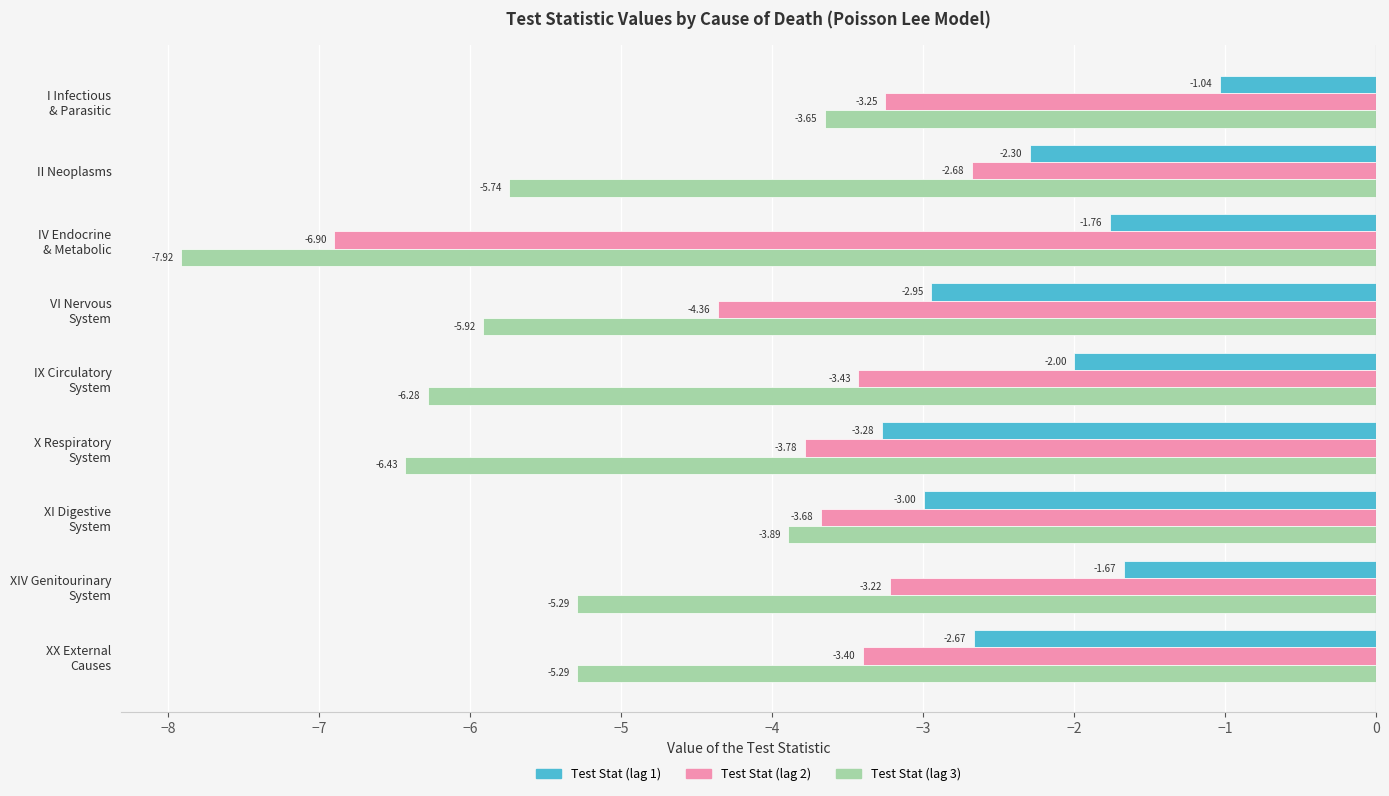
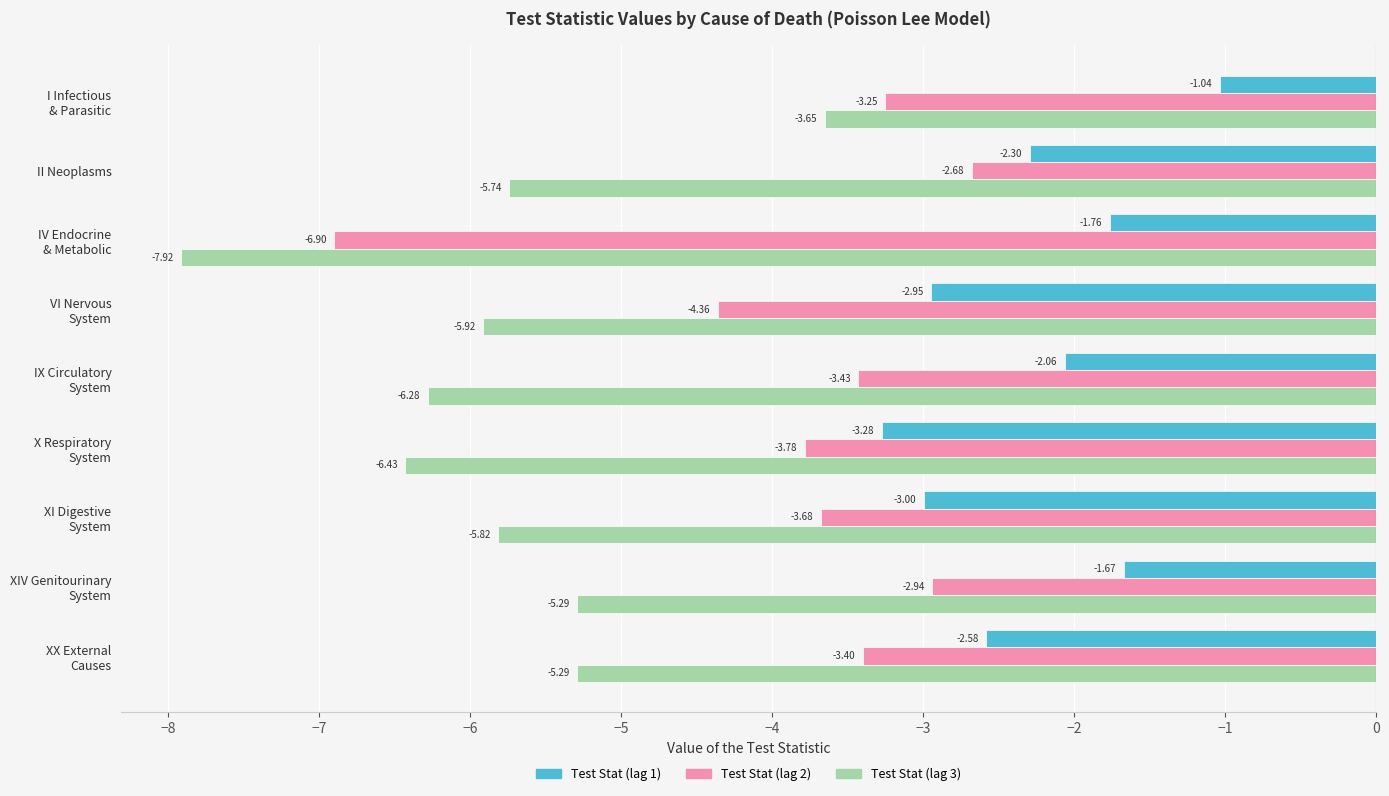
Test Stat (lag 1), IX Circulatory System: -2.00 -> -2.06
Test Stat (lag 3), XI Digestive System: -3.89 -> -5.82
Test Stat (lag 2), XIV Genitourinary System: -3.22 -> -2.94
Test Stat (lag 1), XX External Causes: -2.67 -> -2.58
